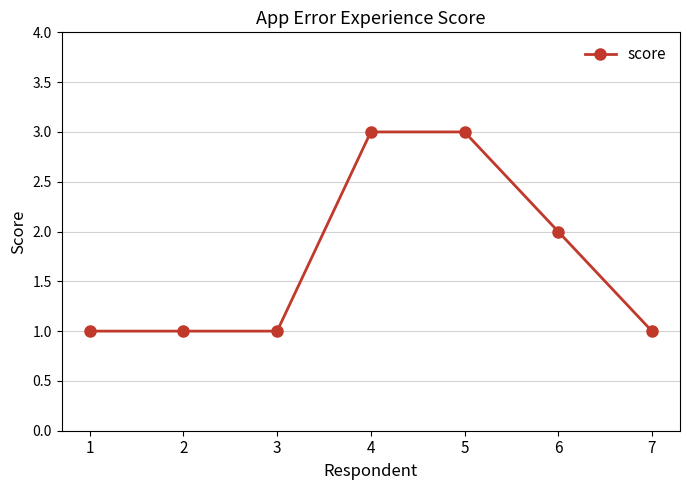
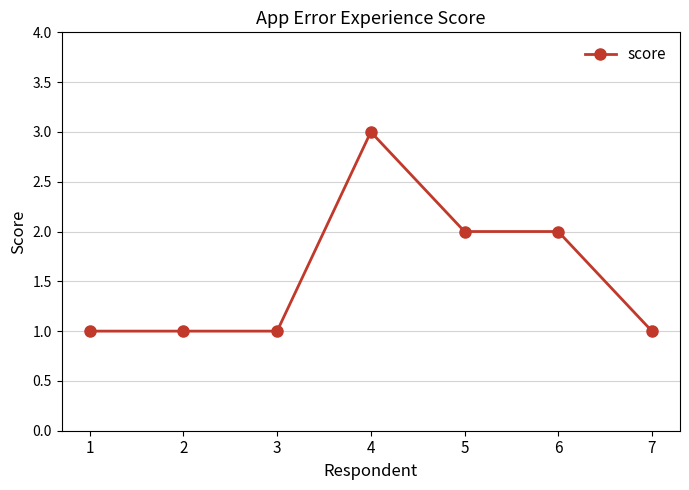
5: 3 -> 2
